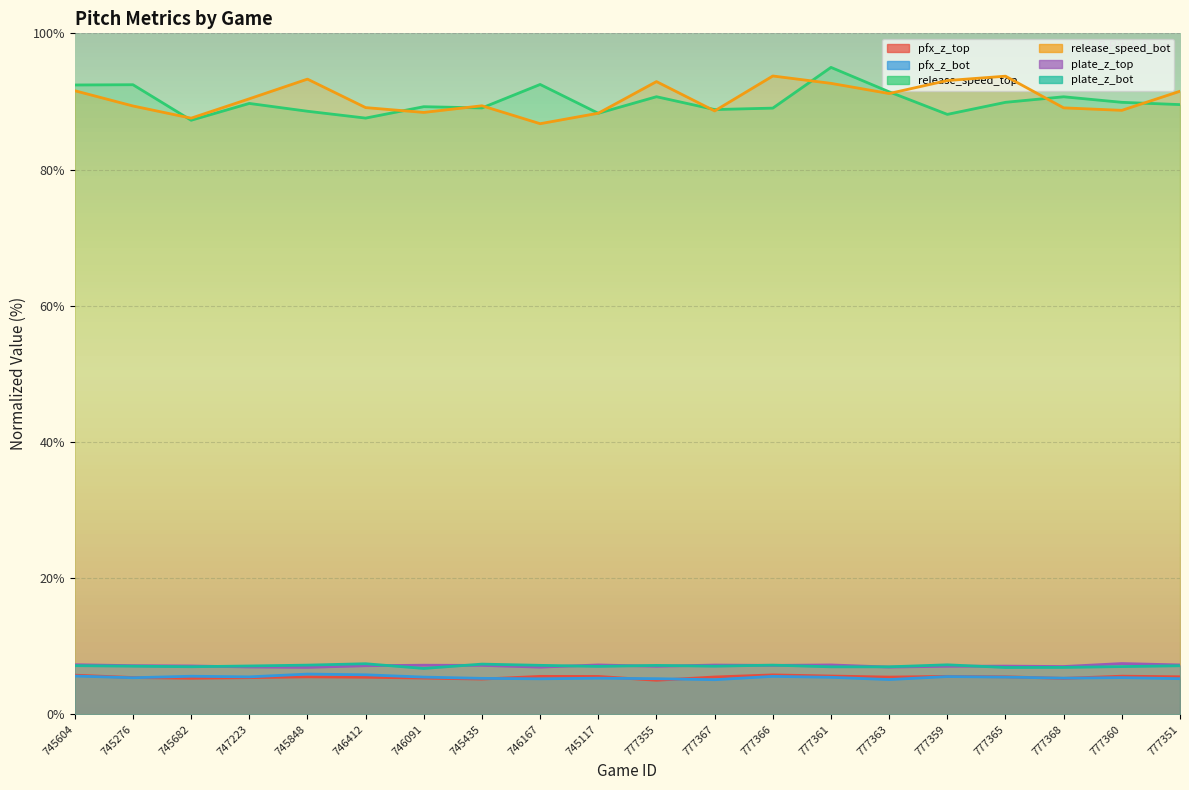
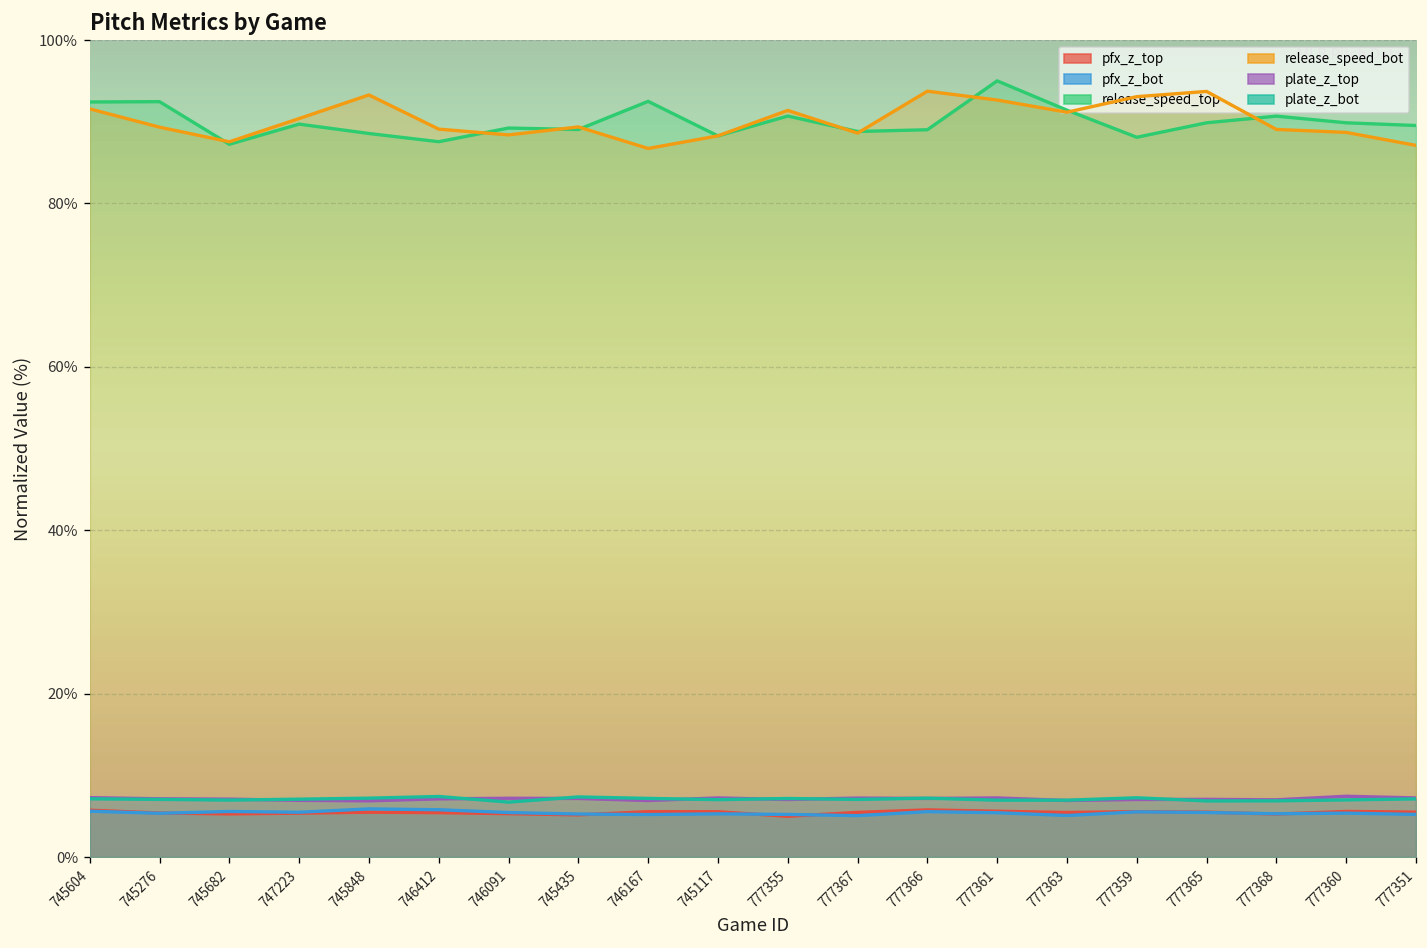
release_speed_bot, 777355: 93% -> 91%
release_speed_bot, 777351: 91% -> 87%
